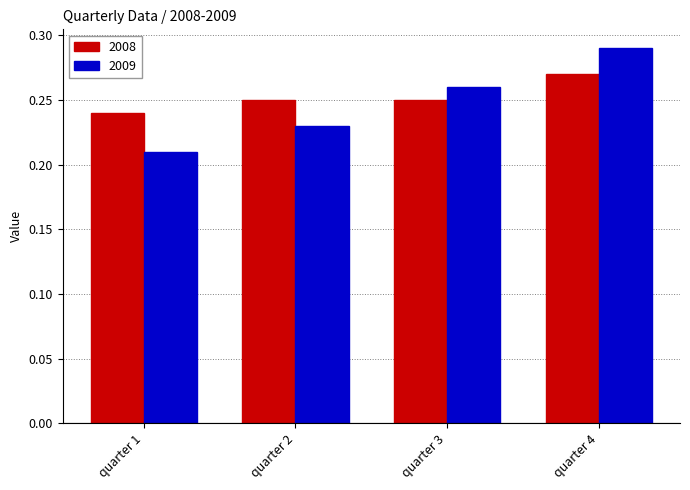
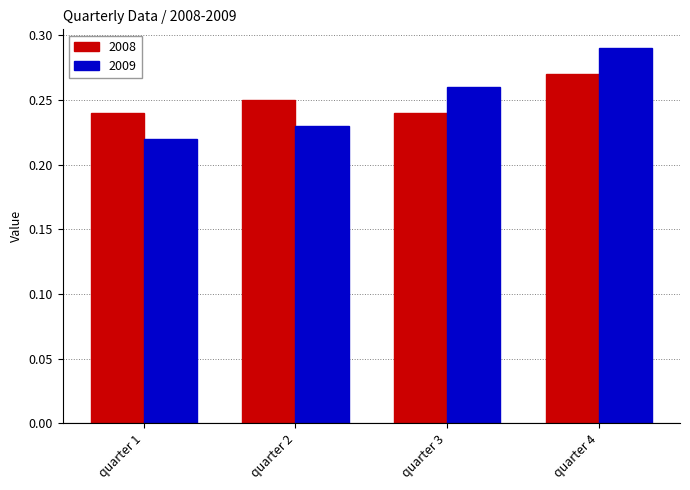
2009, quarter 1: 0.21 -> 0.22
2008, quarter 3: 0.25 -> 0.24
